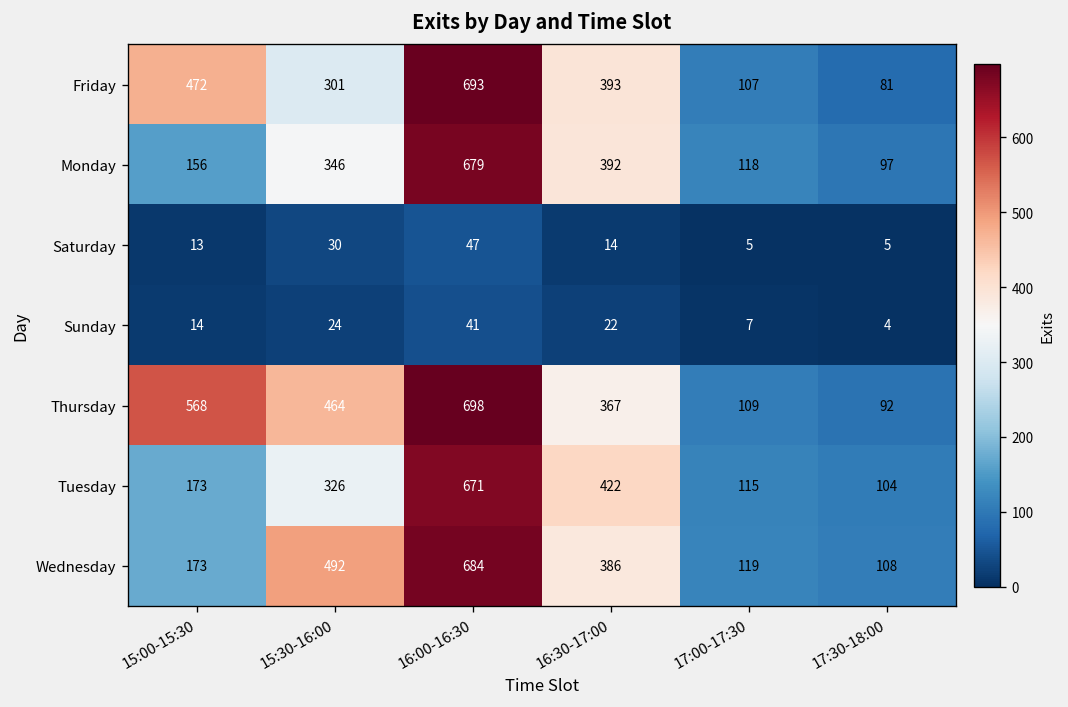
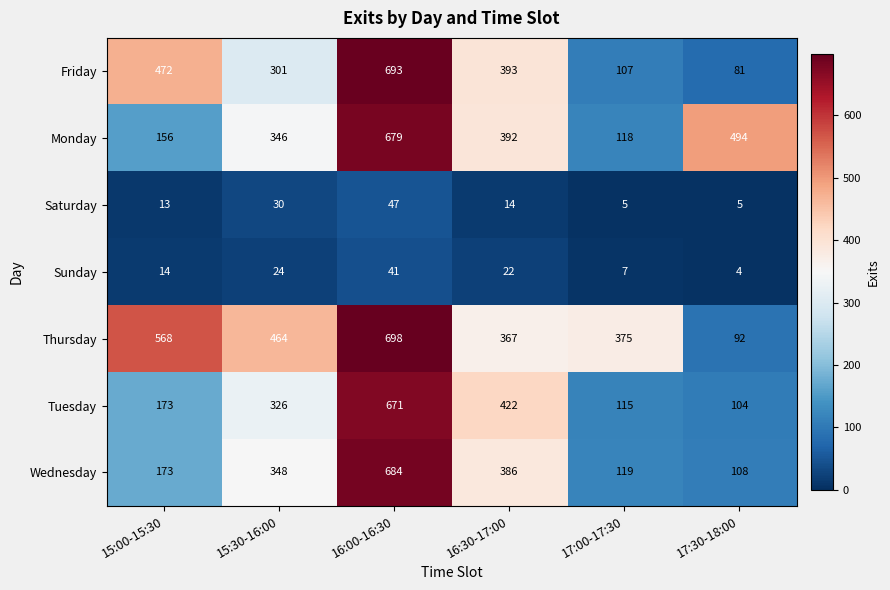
Monday, 17:30-18:00: 97 -> 494
Thursday, 17:00-17:30: 109 -> 375
Wednesday, 15:30-16:00: 492 -> 348
